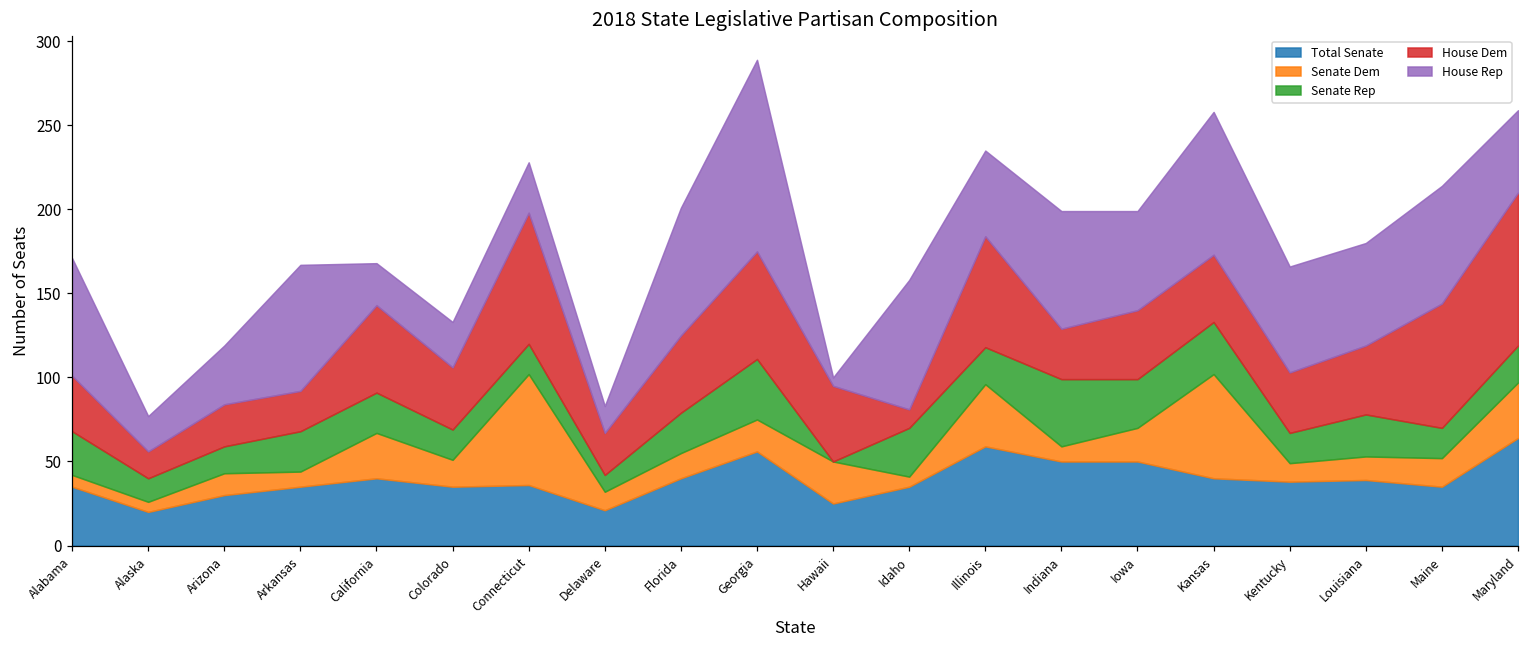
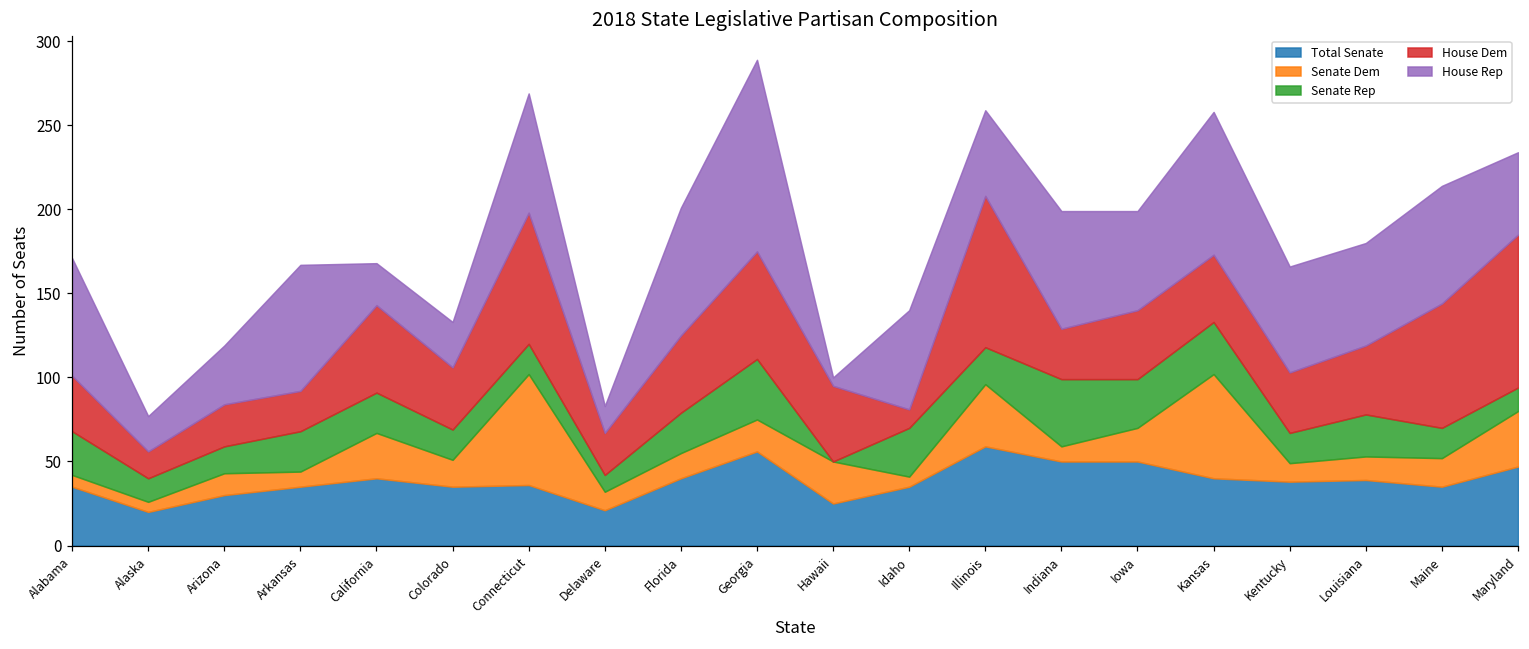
House Rep, Connecticut: 30 -> 71
House Rep, Idaho: 77 -> 59
House Dem, Illinois: 66 -> 90
Total Senate, Maryland: 64 -> 47
Senate Rep, Maryland: 22 -> 14
